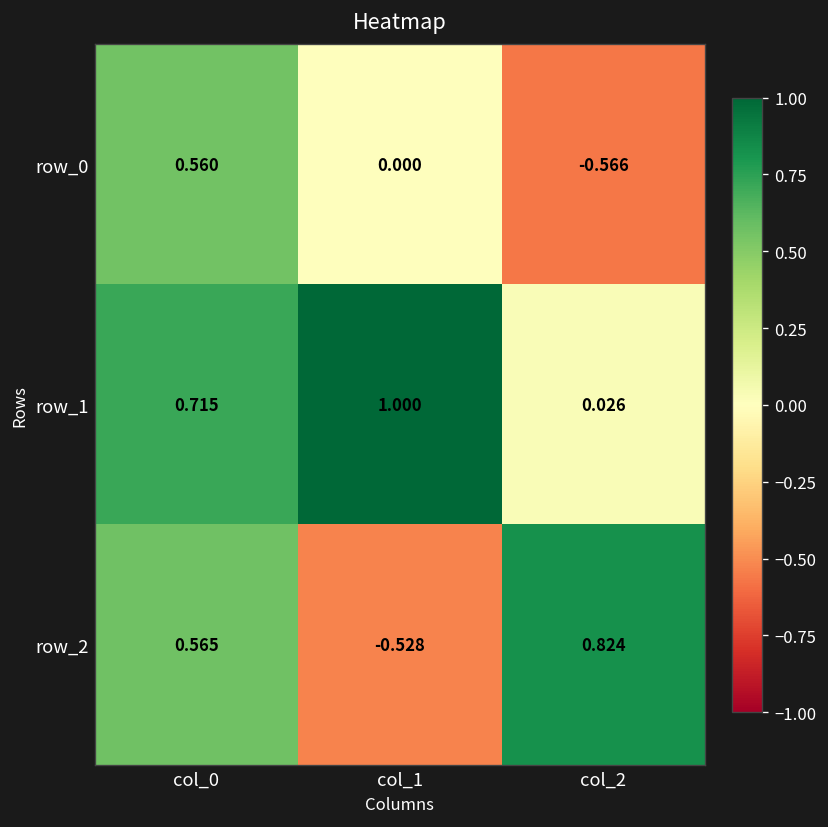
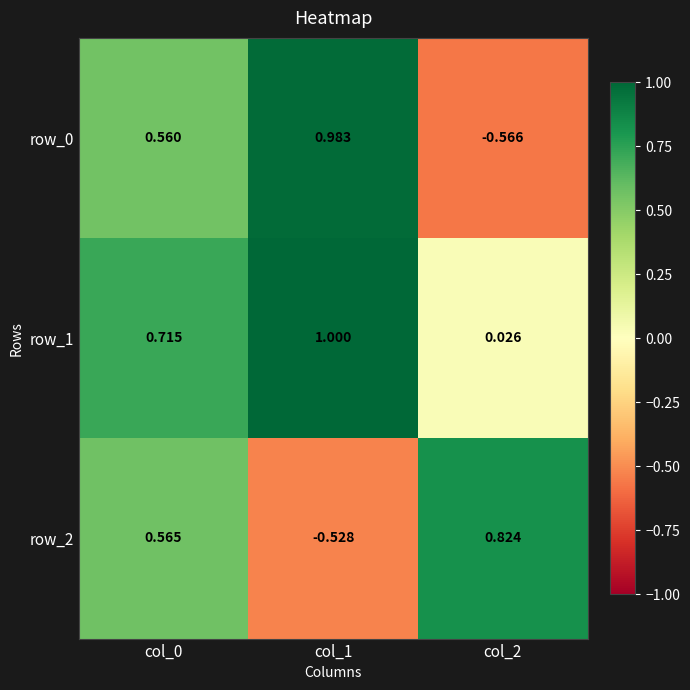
row_0, col_1: 0.000 -> 0.983
